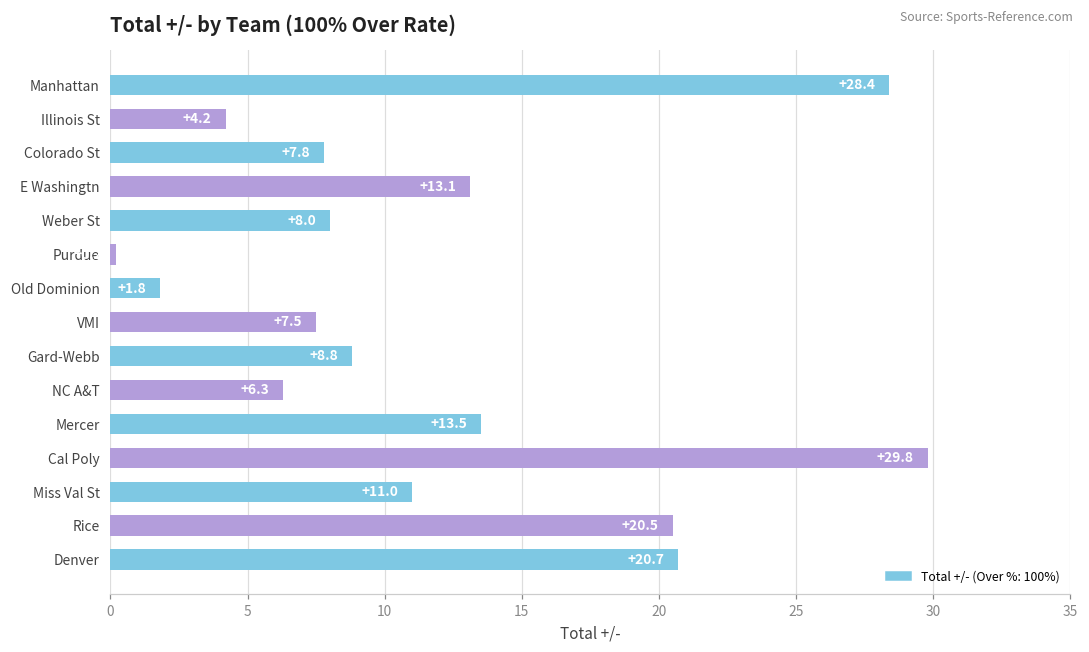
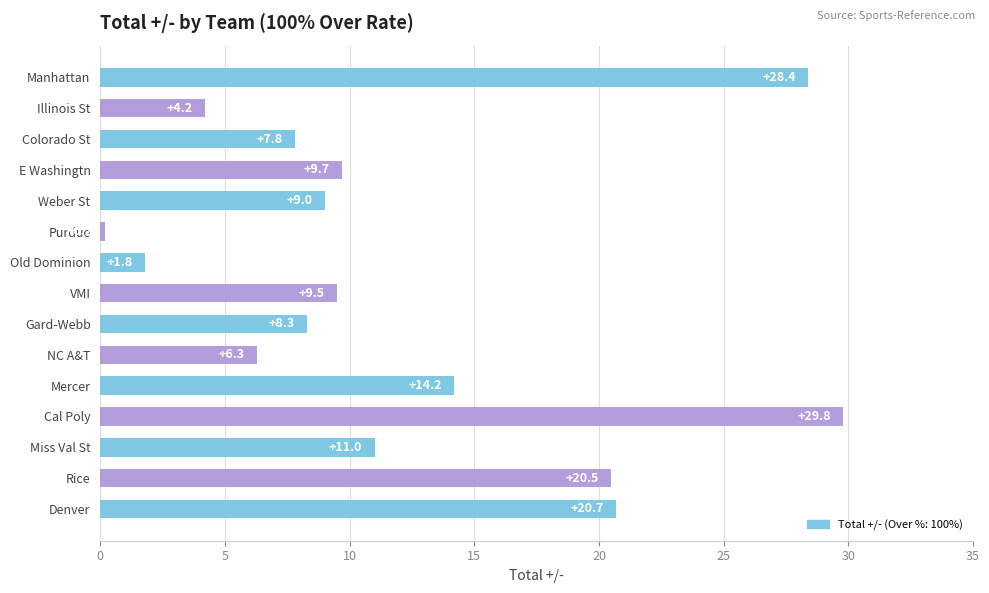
E Washingtn: +13.1 -> +9.7
Weber St: +8.0 -> +9.0
VMI: +7.5 -> +9.5
Gard-Webb: +8.8 -> +8.3
Mercer: +13.5 -> +14.2
